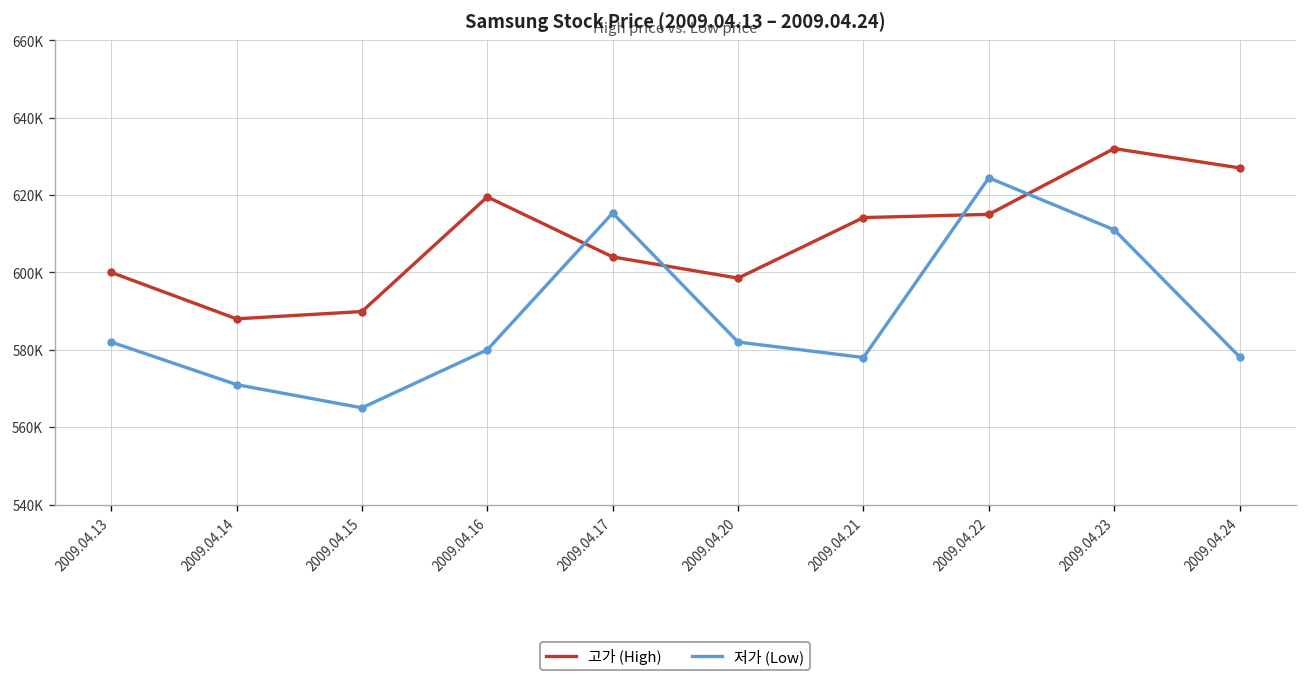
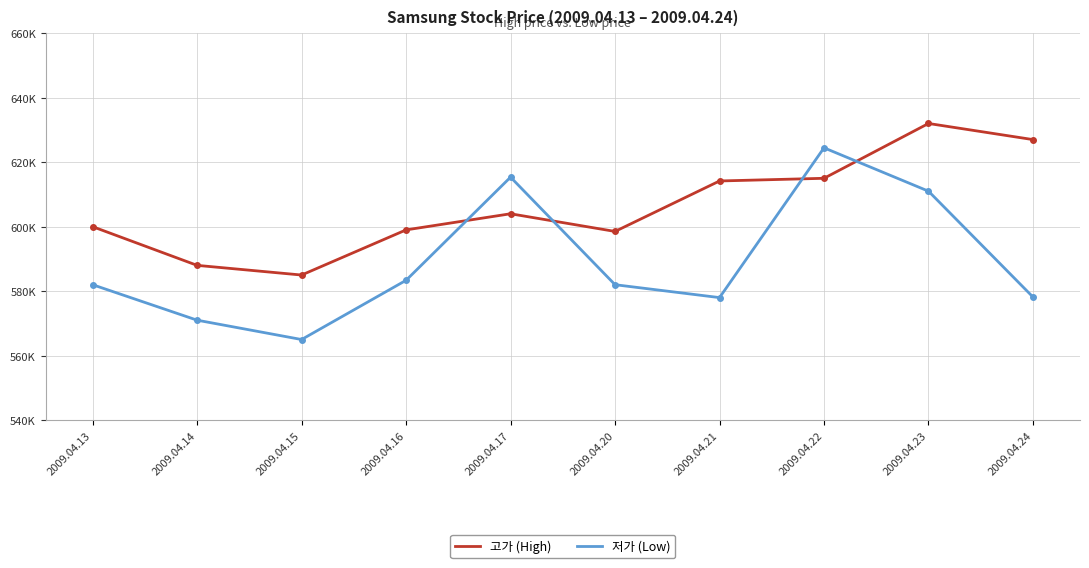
고가 (High), 2009.04.15: 590000 -> 585000
고가 (High), 2009.04.16: 620000 -> 599000
저가 (Low), 2009.04.16: 580000 -> 583000
